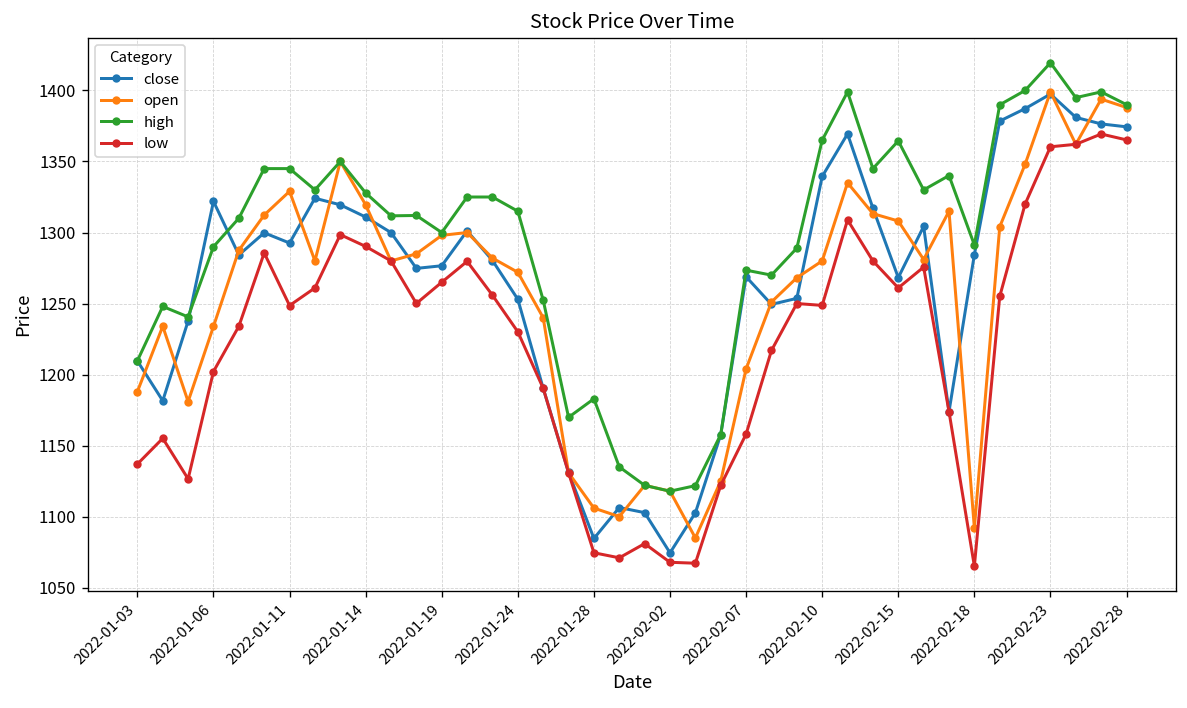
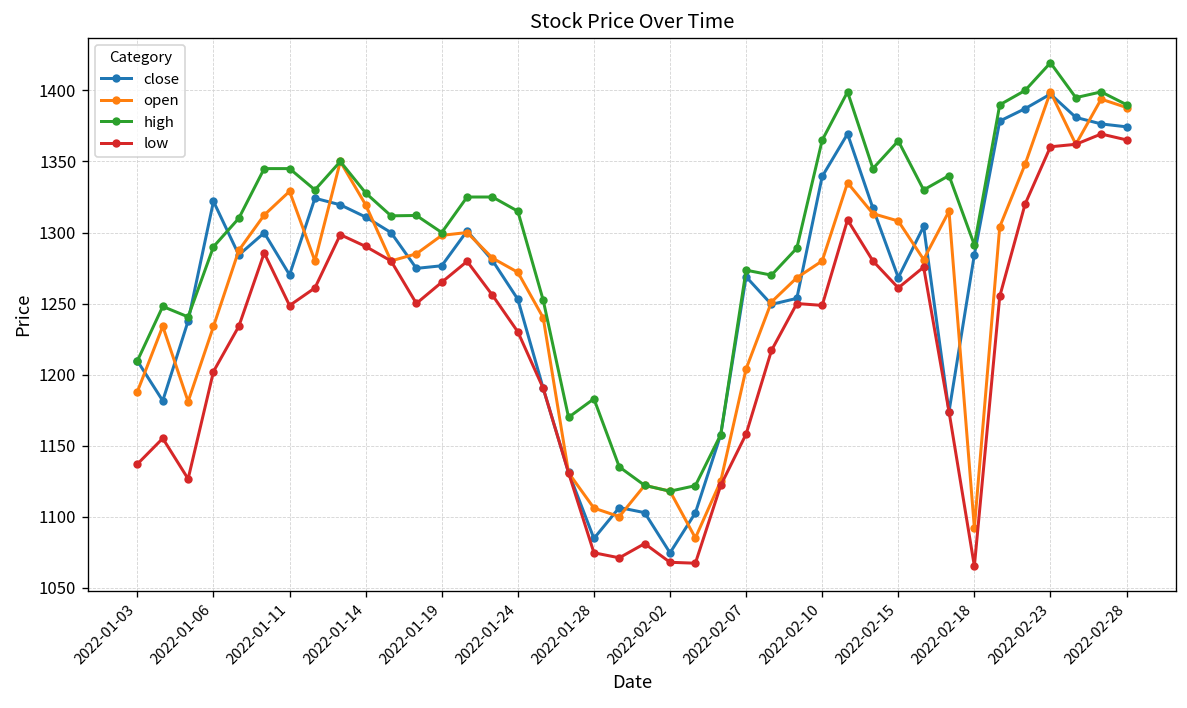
close, 2022-01-11: 1293 -> 1270
